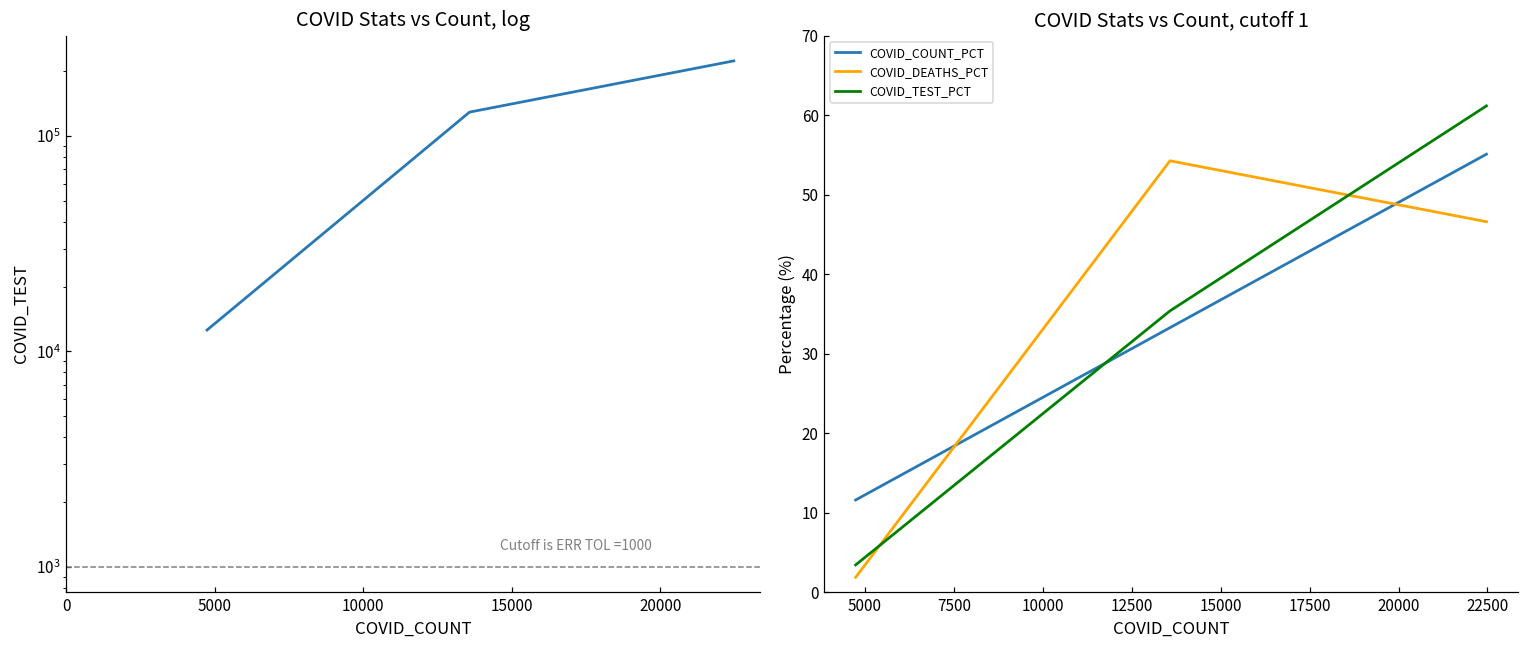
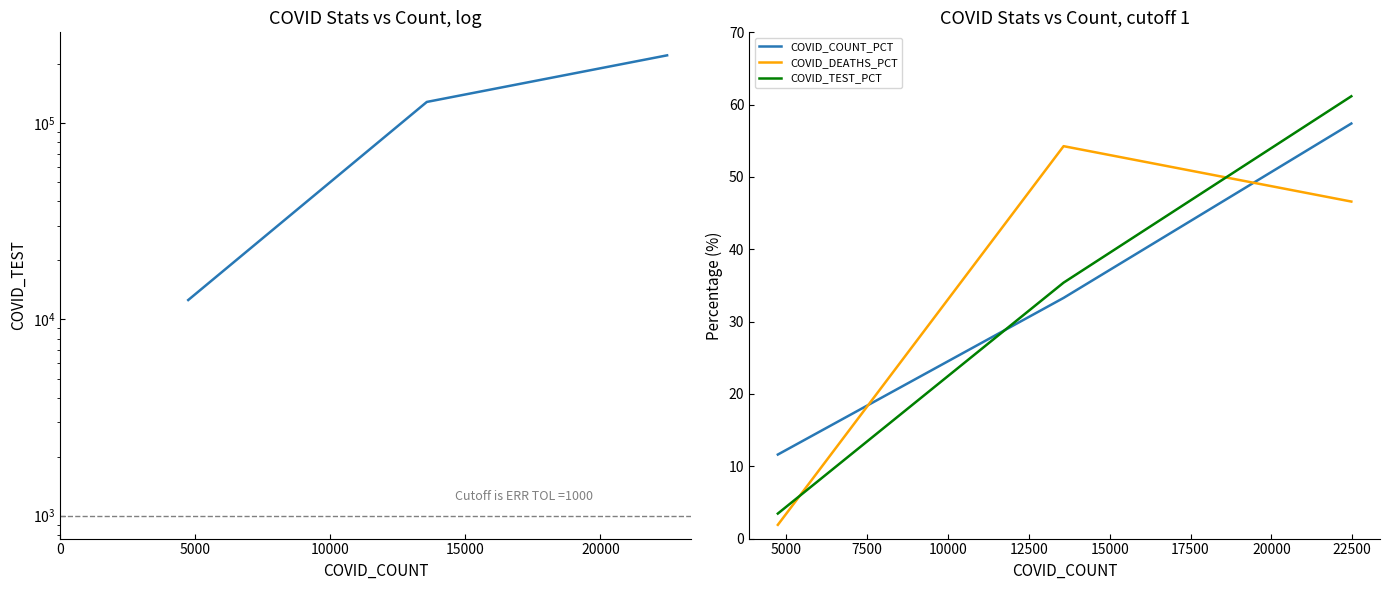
COVID Stats vs Count, cutoff 1, COVID_COUNT_PCT, 22500: 55 -> 57
